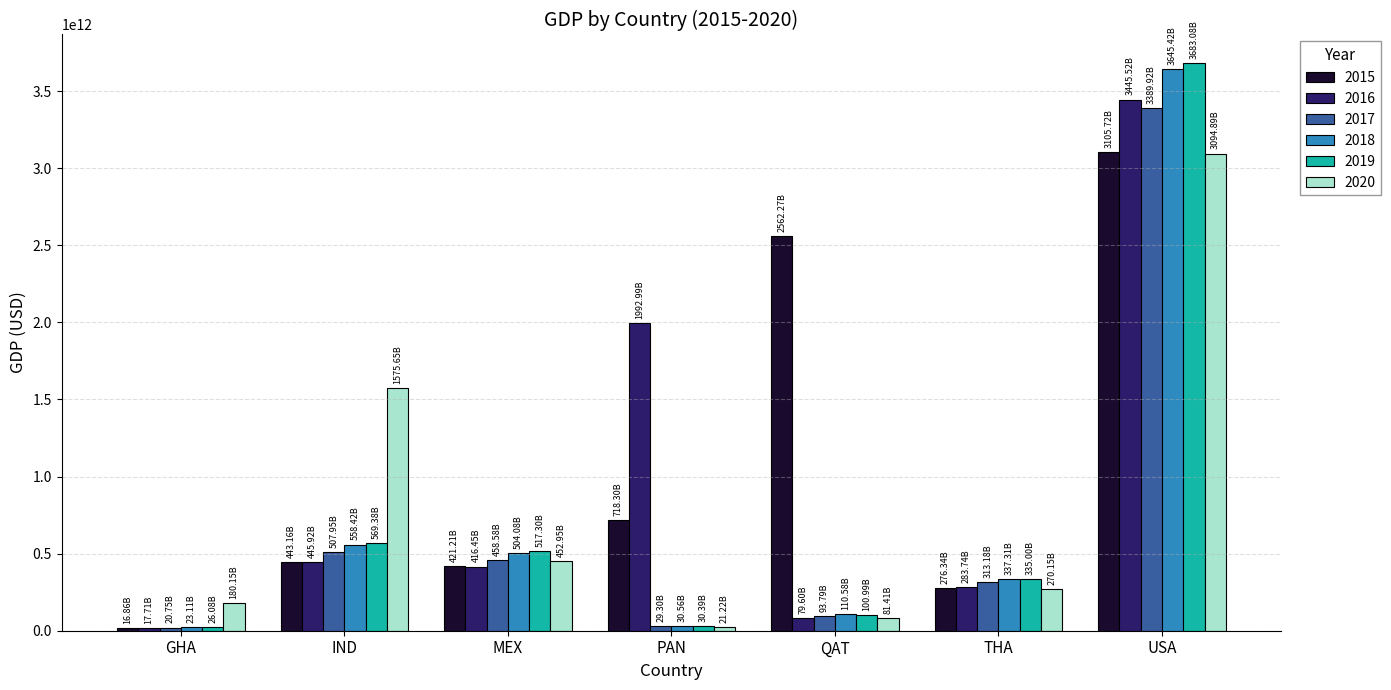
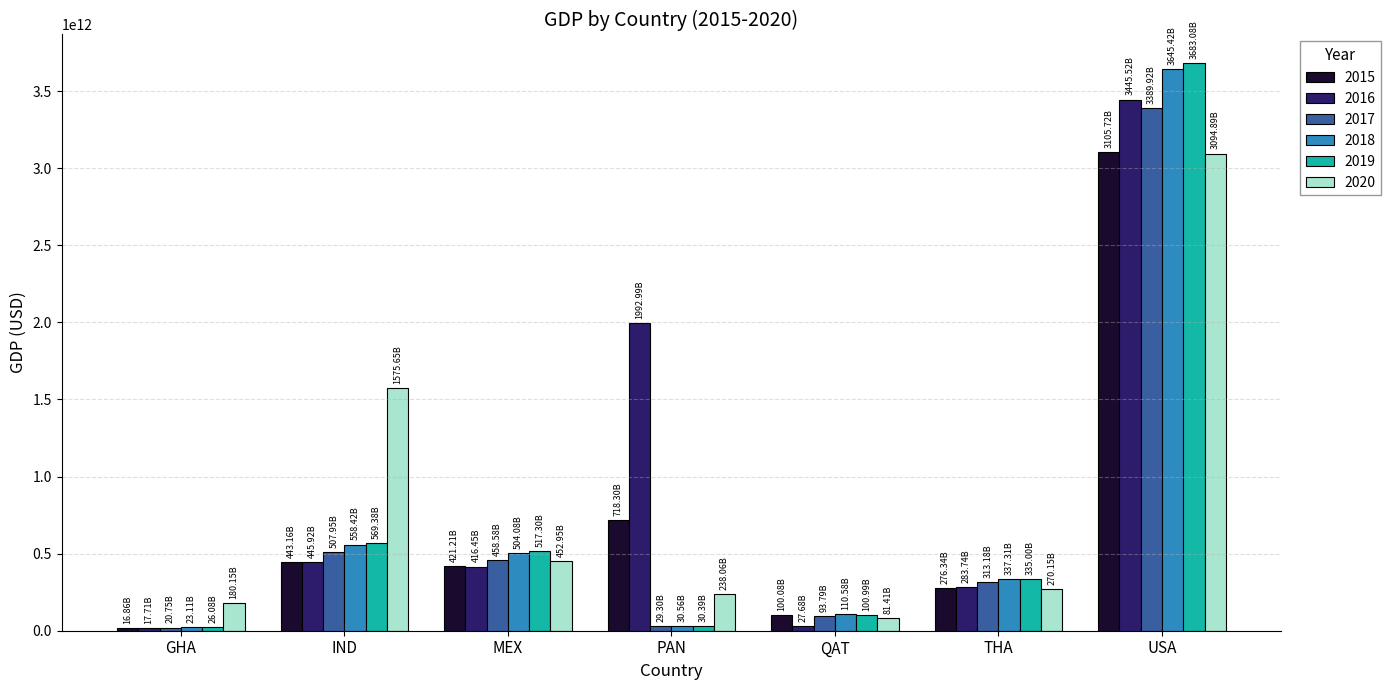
2020, PAN: 21.22B -> 238.06B
2015, QAT: 2562.27B -> 100.08B
2016, QAT: 79.60B -> 27.68B
